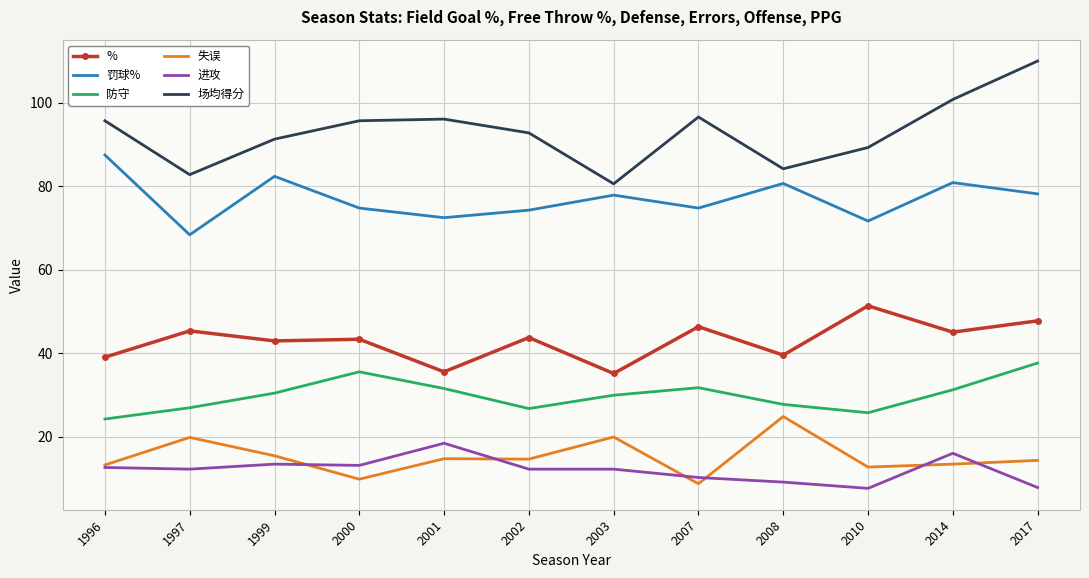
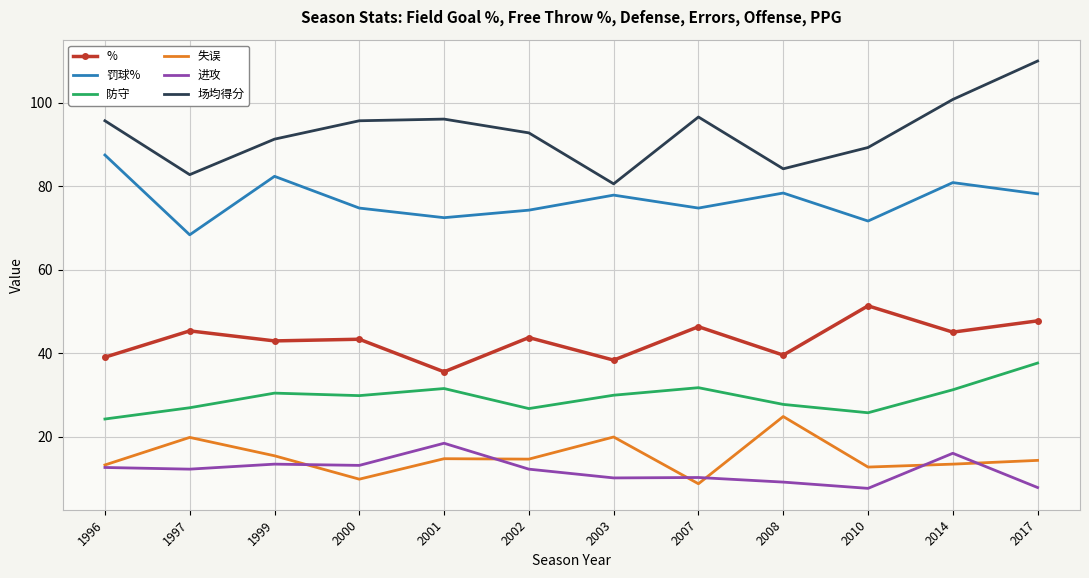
防守, 2000: 36 -> 30
%, 2003: 35 -> 38
进攻, 2003: 12 -> 10
罚球%, 2008: 81 -> 78
